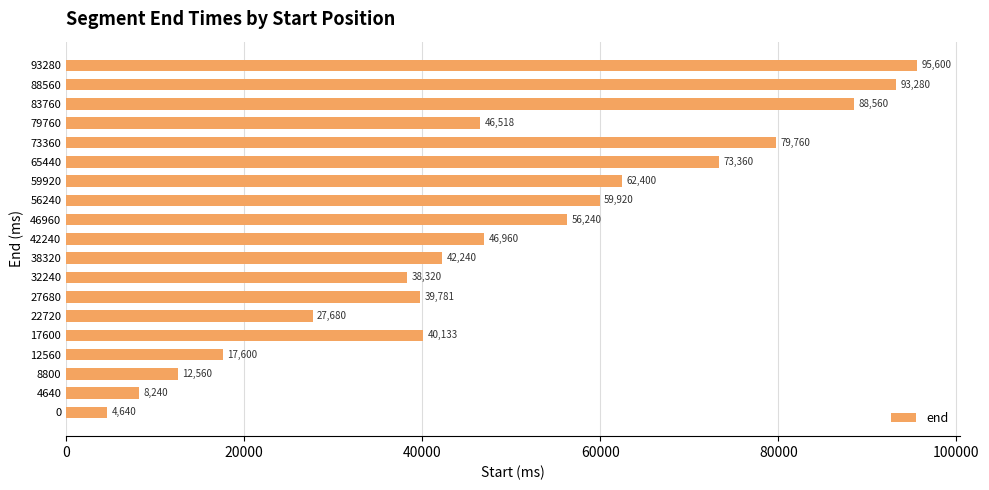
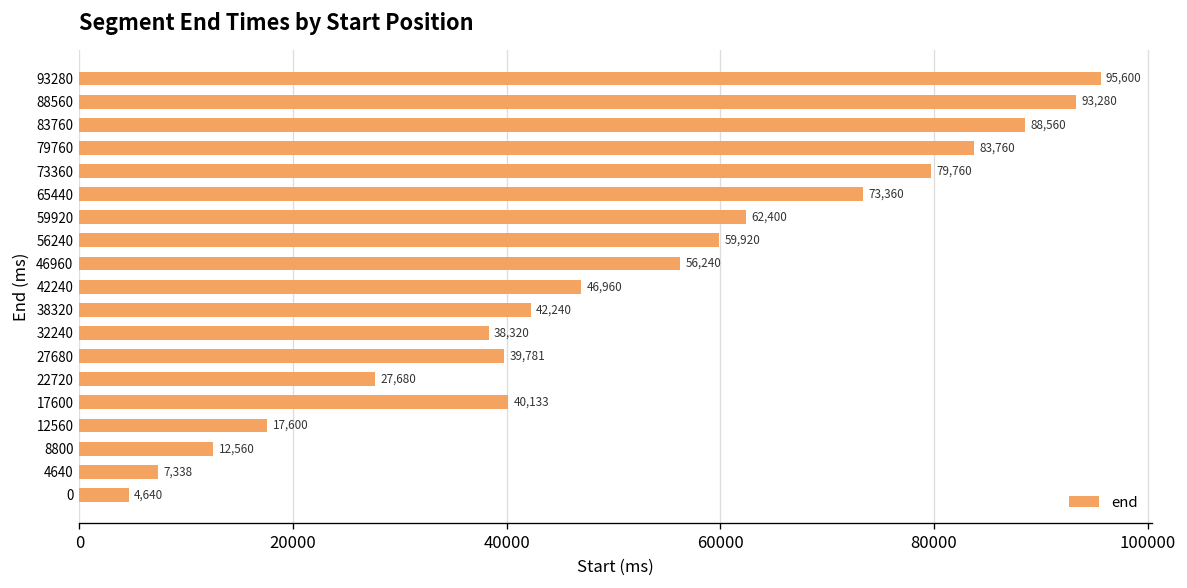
79760: 46,518 -> 83,760
4640: 8,240 -> 7,338
